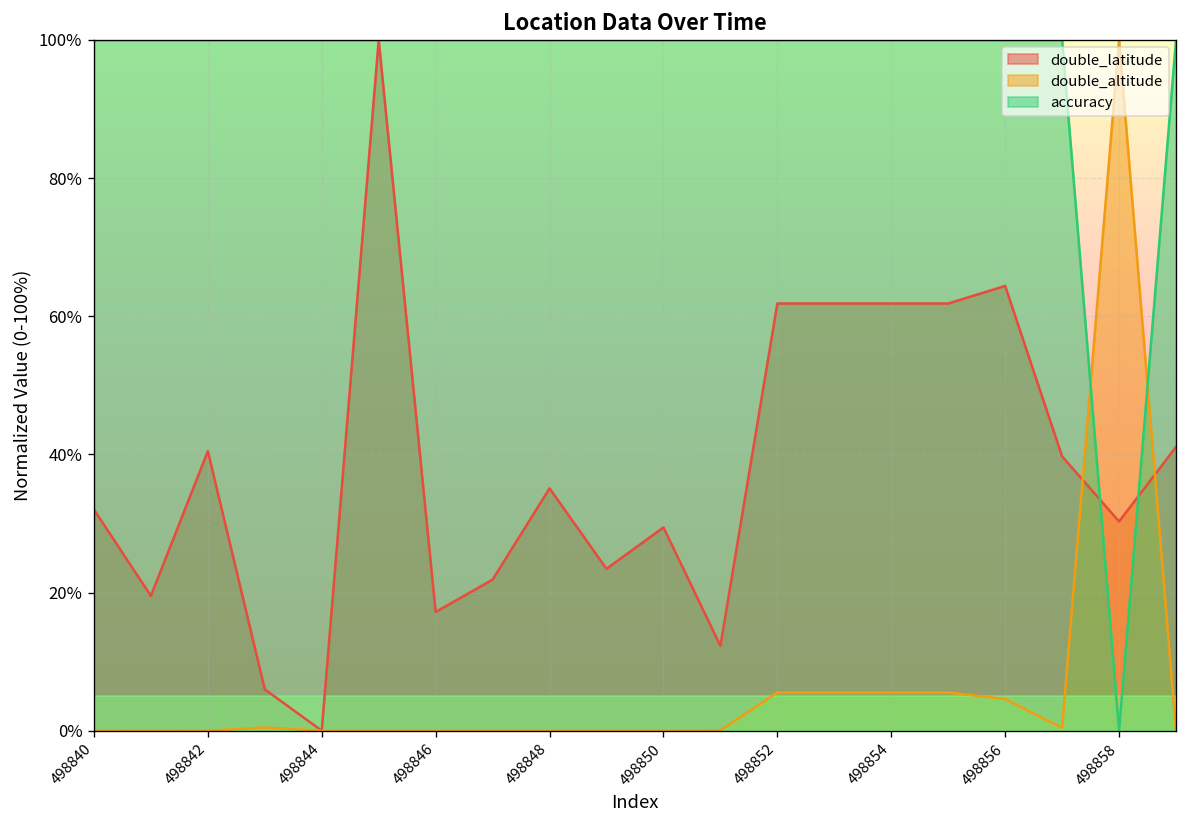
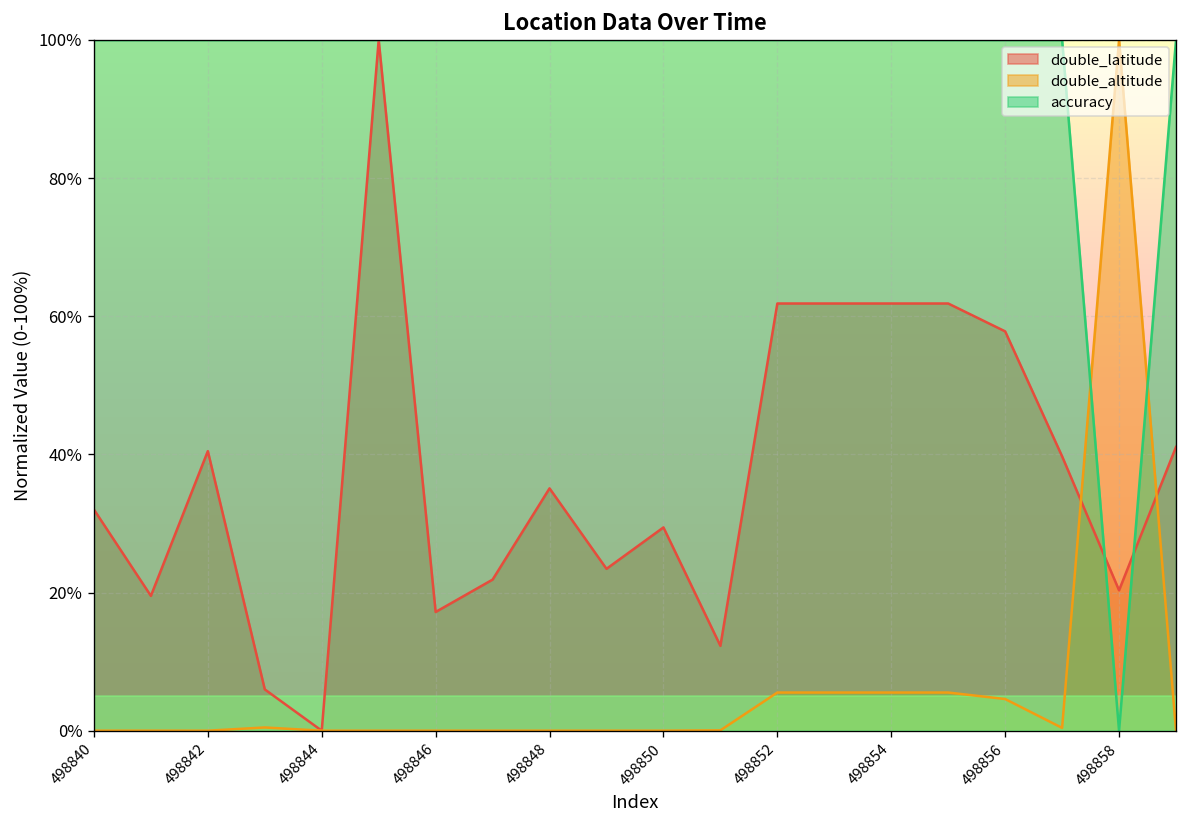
double_latitude, 498856: 64% -> 58%
double_latitude, 498858: 30% -> 20%
